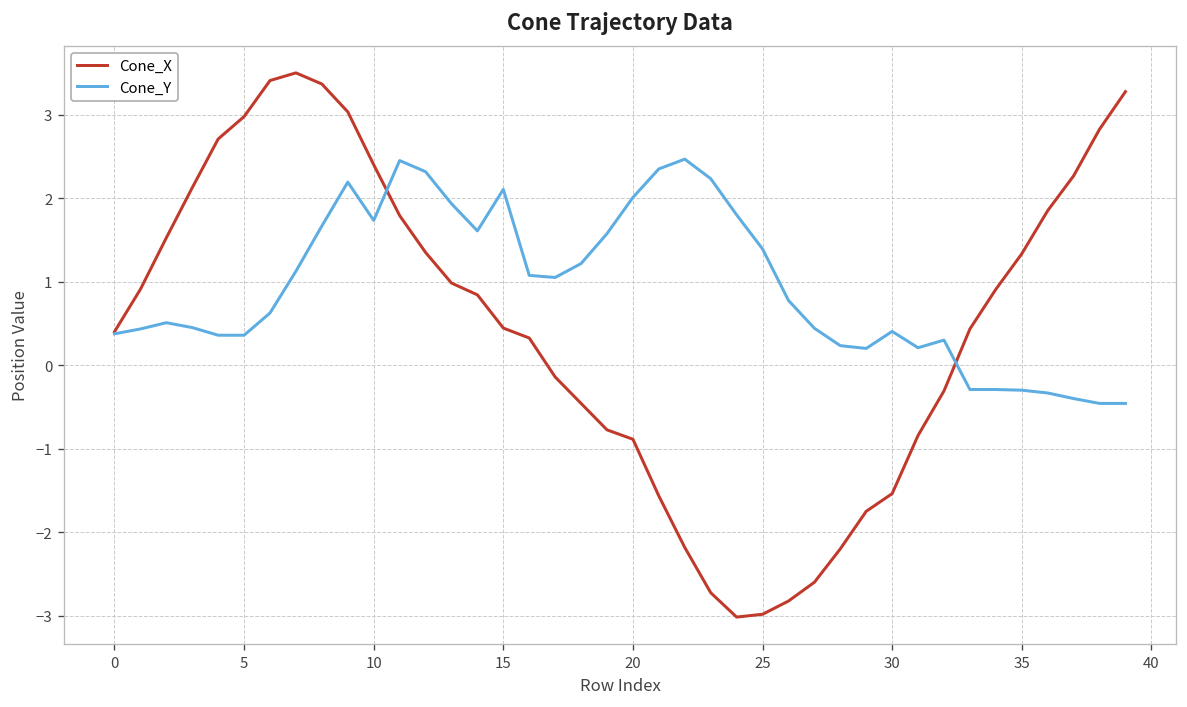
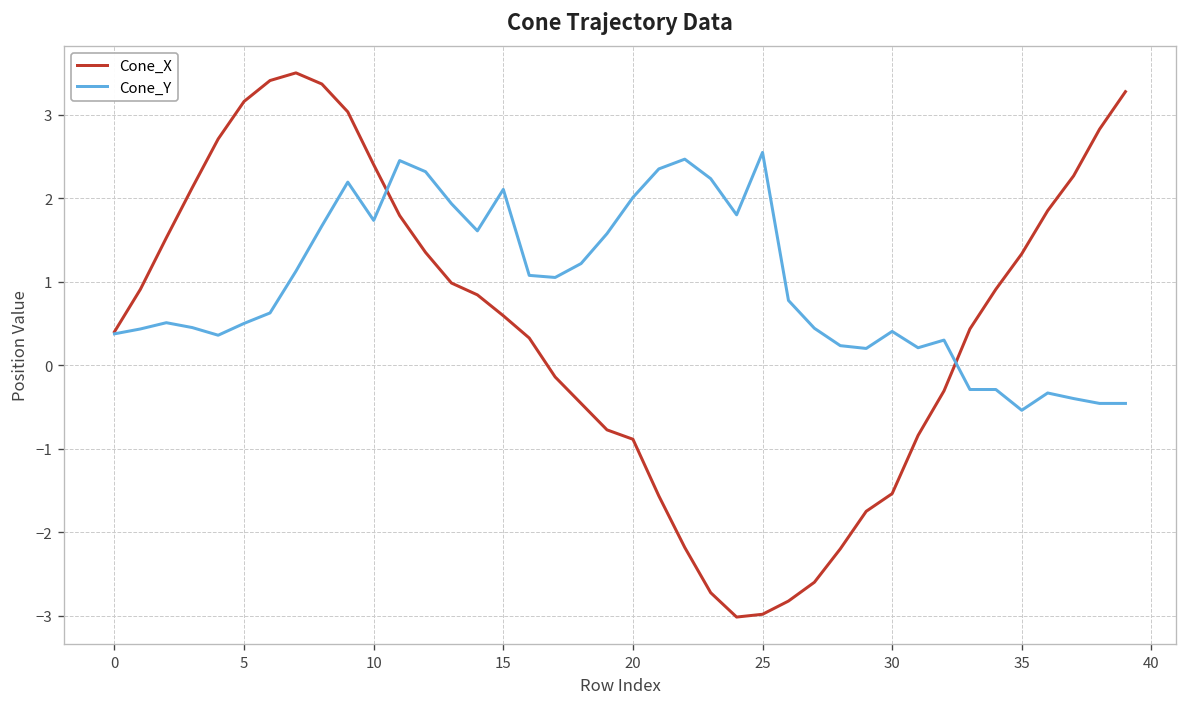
Cone_X, 5: 3.0 -> 3.2
Cone_Y, 5: 0.4 -> 0.5
Cone_X, 15: 0.4 -> 0.6
Cone_Y, 25: 1.4 -> 2.5
Cone_Y, 35: -0.3 -> -0.5
